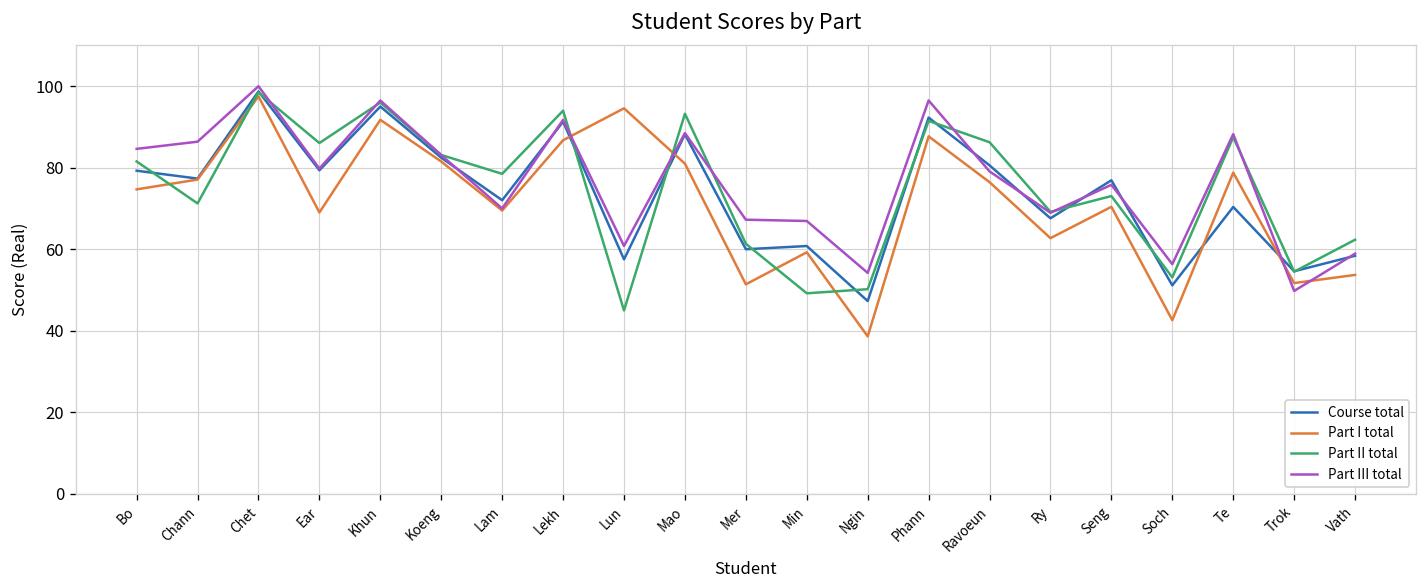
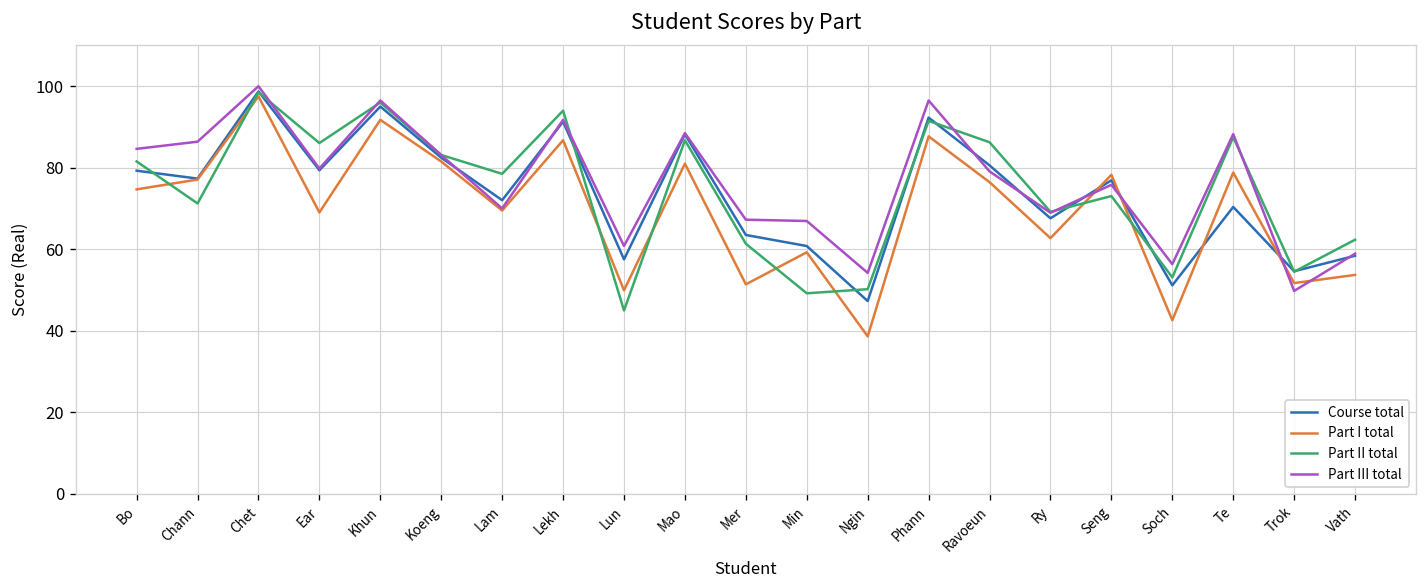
Part I total, Lun: 95 -> 50
Part II total, Mao: 93 -> 87
Course total, Mer: 60 -> 64
Part I total, Seng: 70 -> 78
